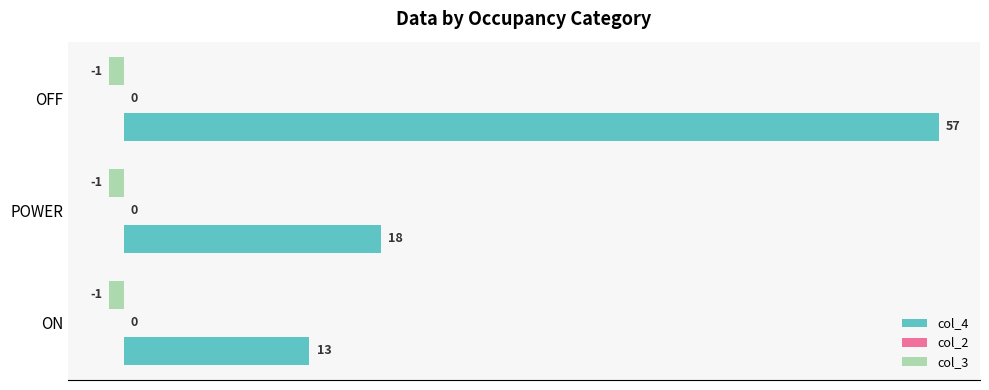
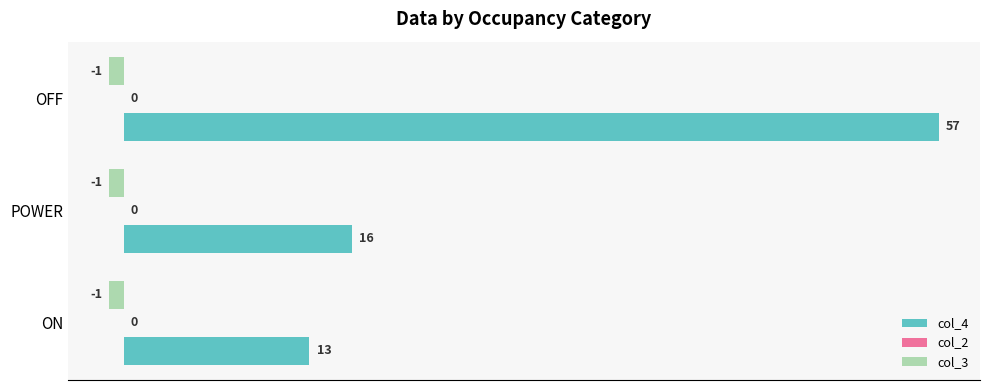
col_4, POWER: 18 -> 16
